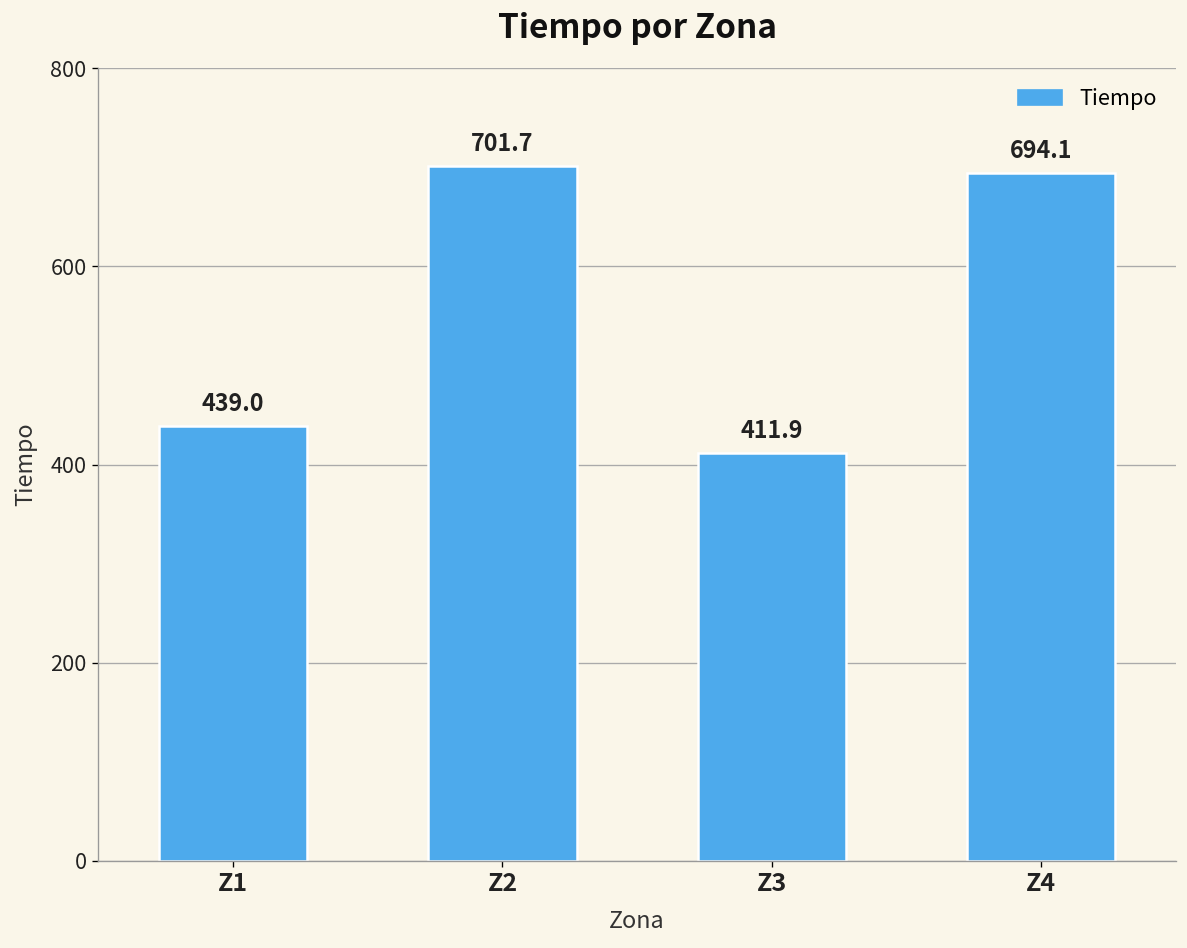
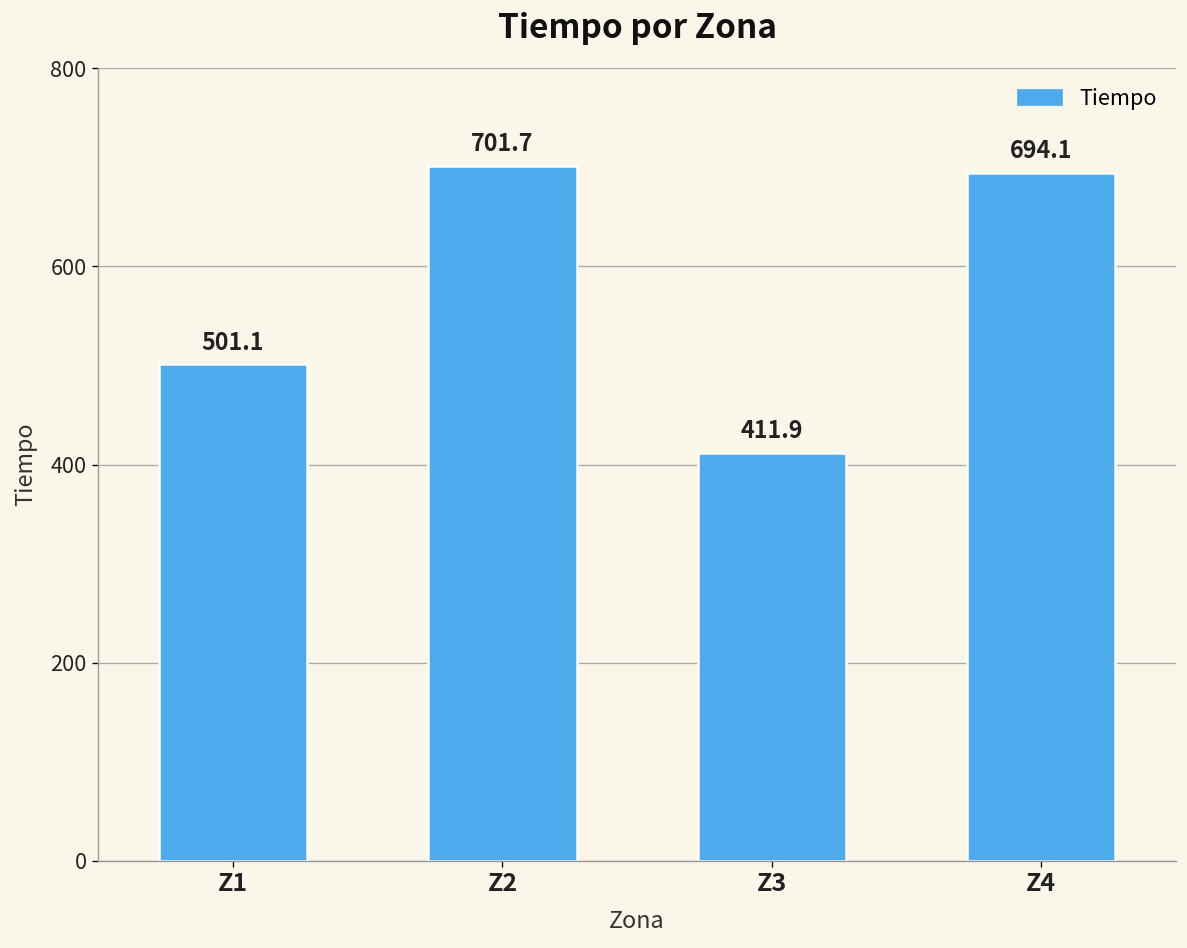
Z1: 439.0 -> 501.1
